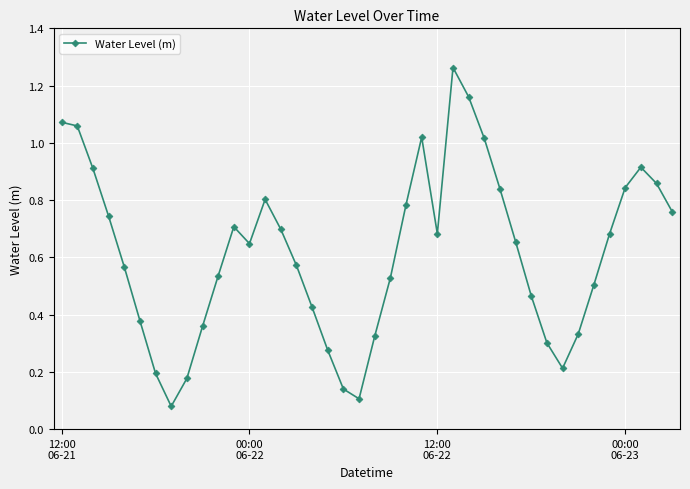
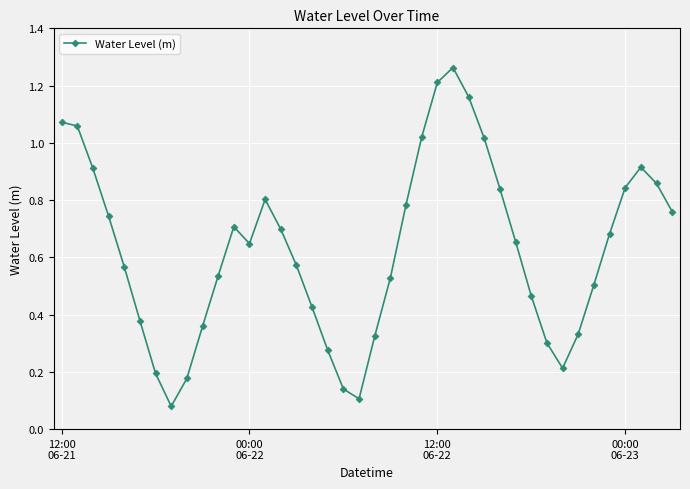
12:00 06-22: 0.68 -> 1.21
